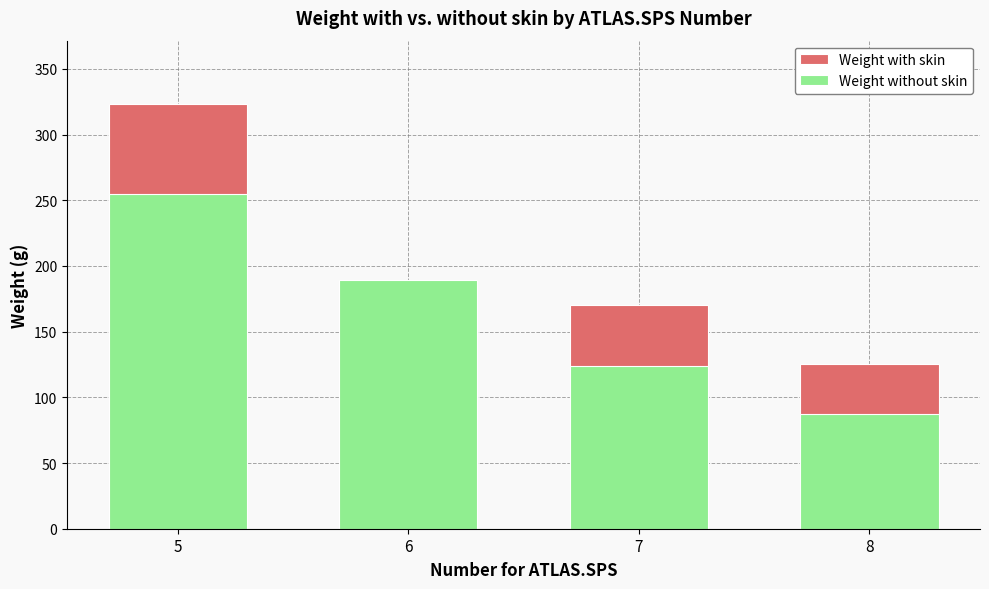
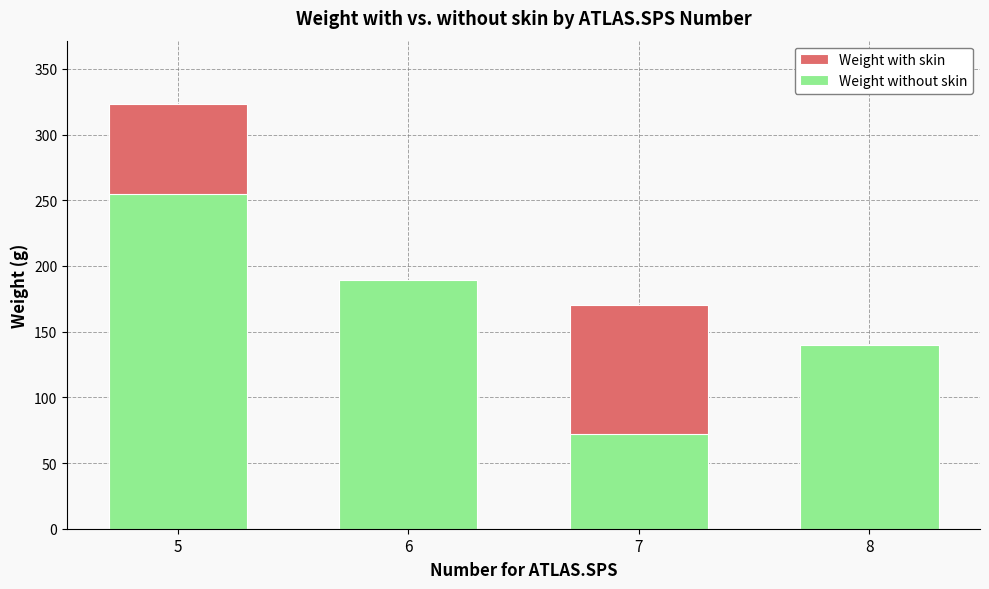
Weight without skin, 7: 124 -> 72
Weight without skin, 8: 87 -> 140
